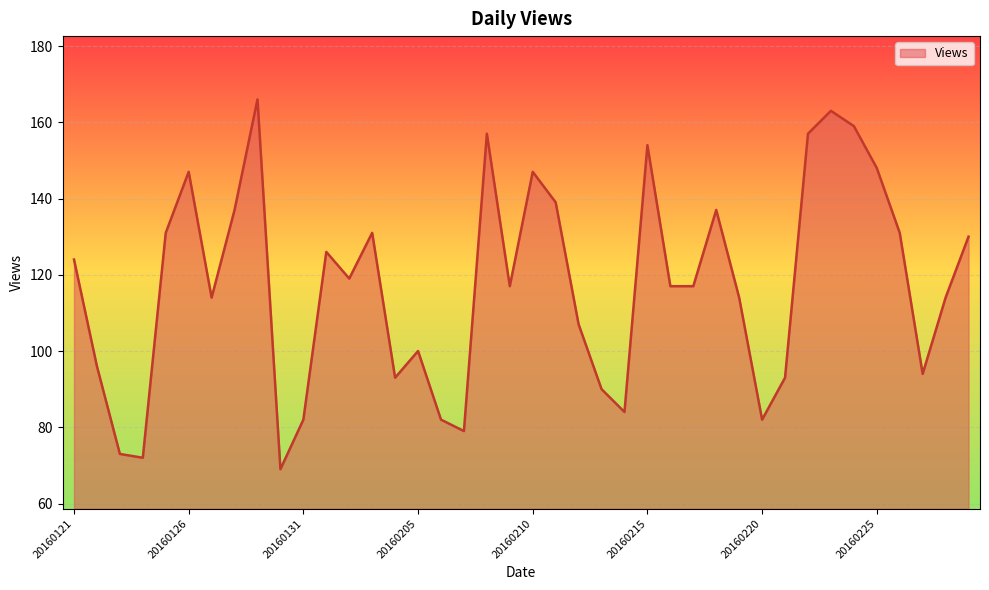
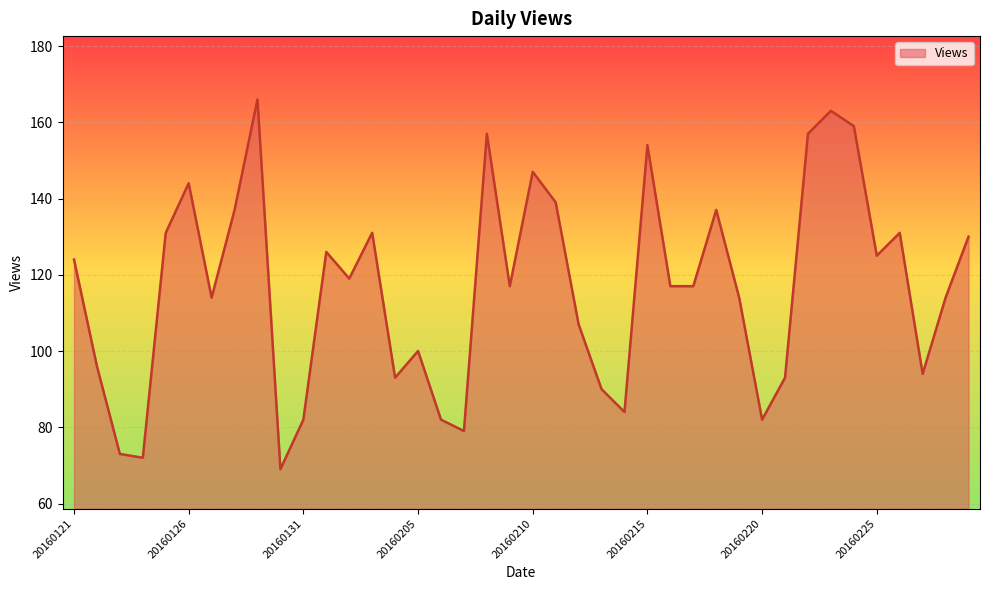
20160126: 147 -> 144
20160225: 148 -> 125
